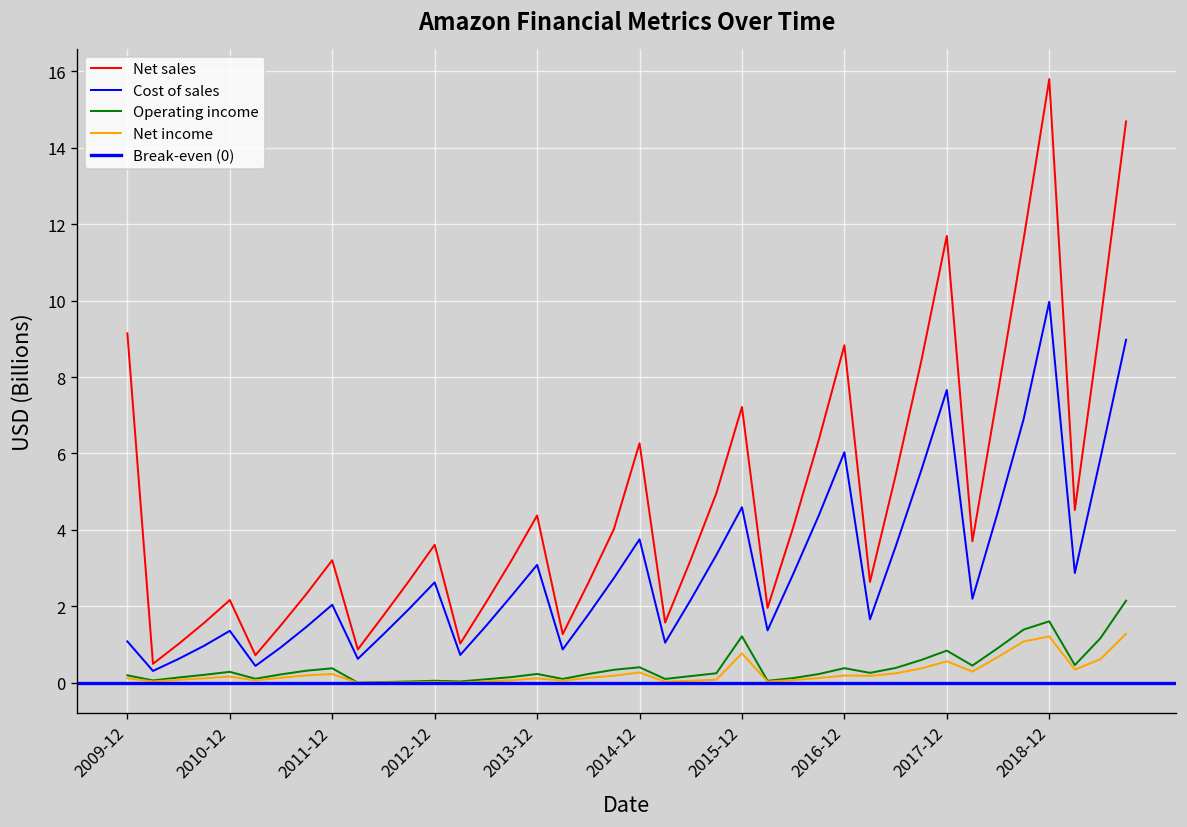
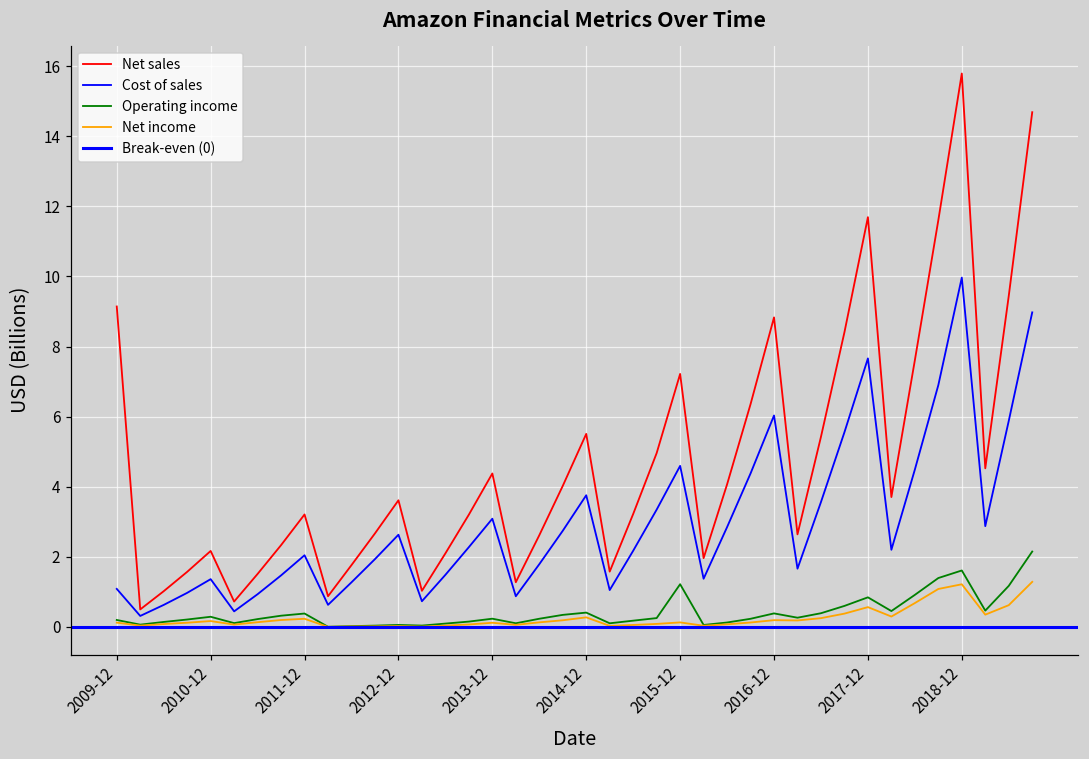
Net sales, 2014-12: 6.3 -> 5.5
Net income, 2015-12: 0.8 -> 0.1
